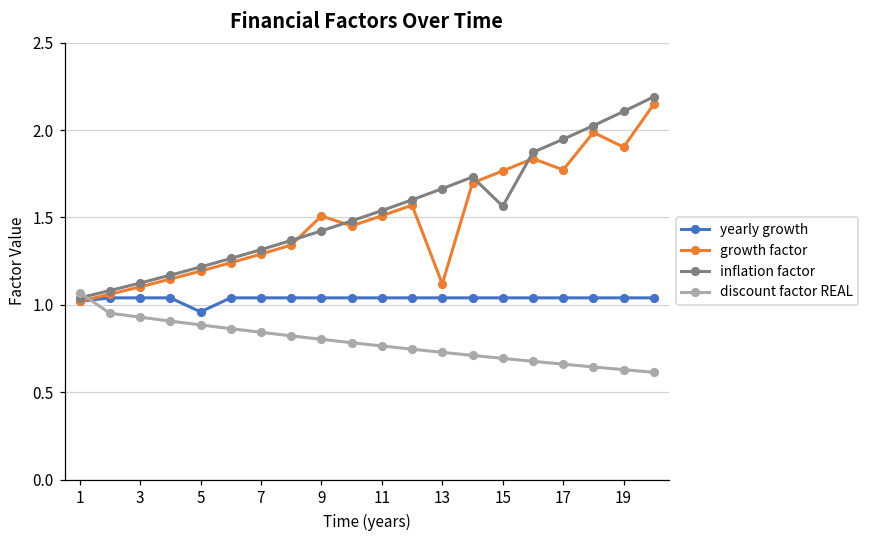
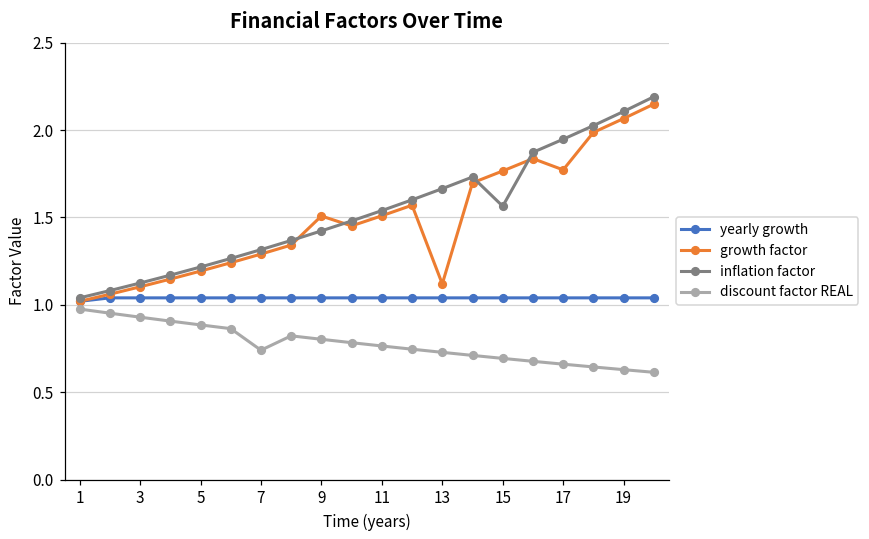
discount factor REAL, 1: 1.07 -> 0.98
yearly growth, 5: 0.96 -> 1.04
discount factor REAL, 7: 0.84 -> 0.74
growth factor, 19: 1.90 -> 2.07
